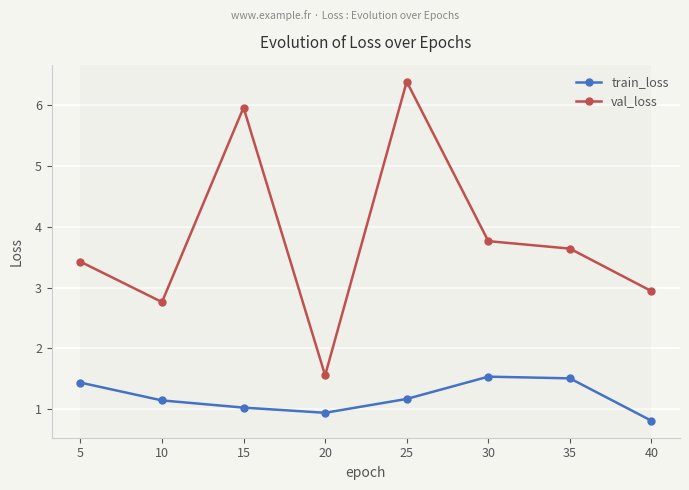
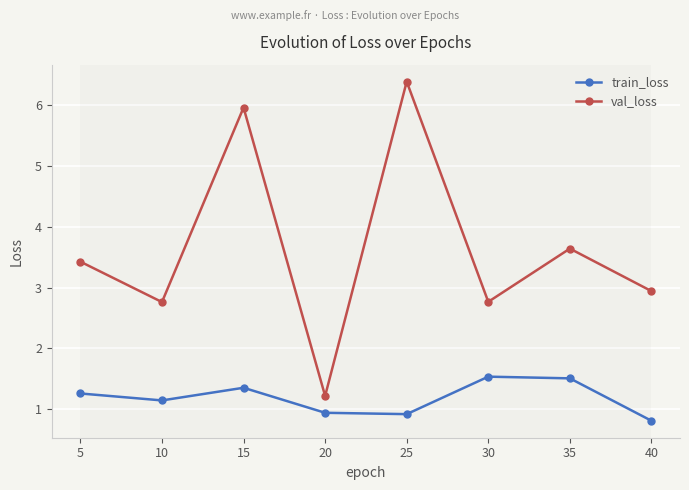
train_loss, 5: 1.4 -> 1.3
train_loss, 15: 1.0 -> 1.4
val_loss, 20: 1.6 -> 1.2
train_loss, 25: 1.2 -> 0.9
val_loss, 30: 3.8 -> 2.8
